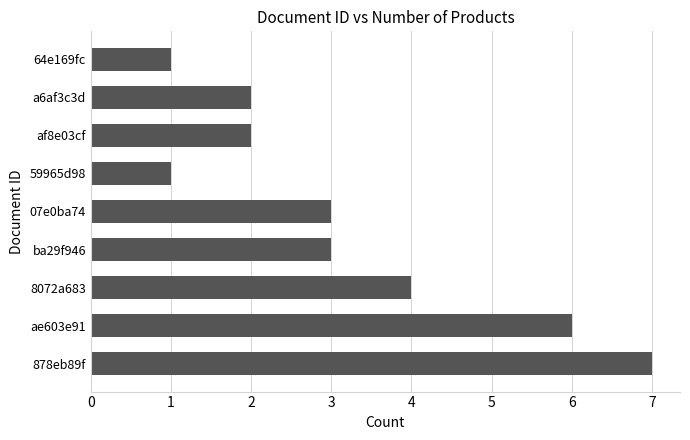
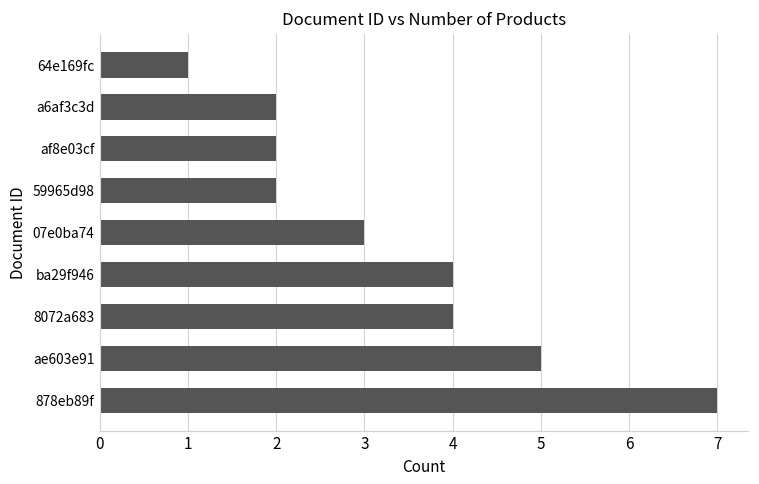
59965d98: 1 -> 2
ba29f946: 3 -> 4
ae603e91: 6 -> 5
